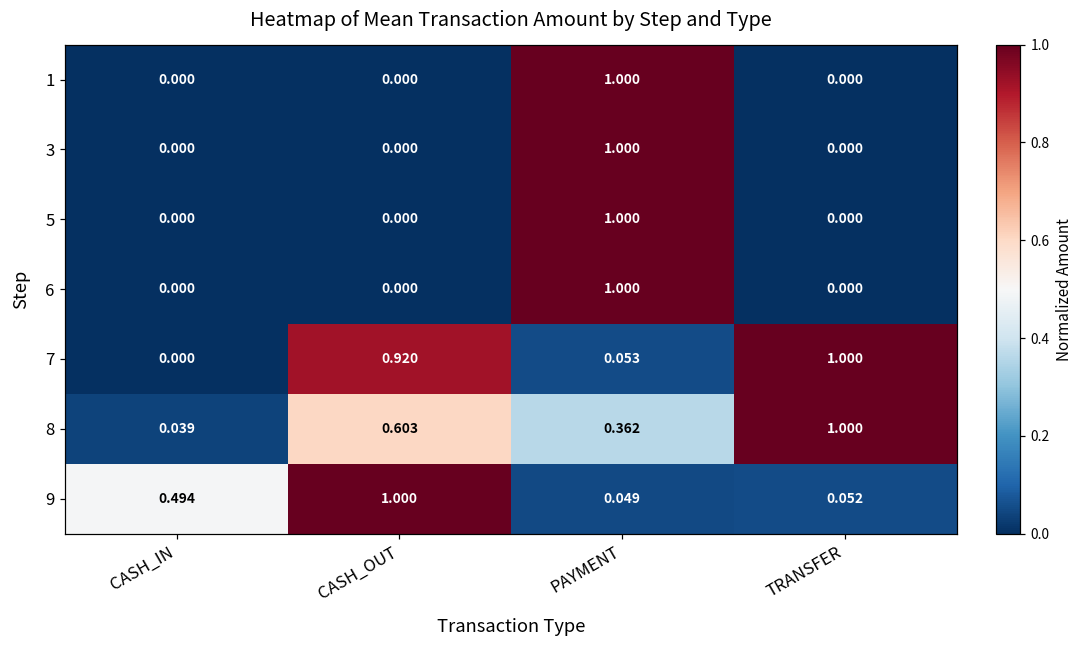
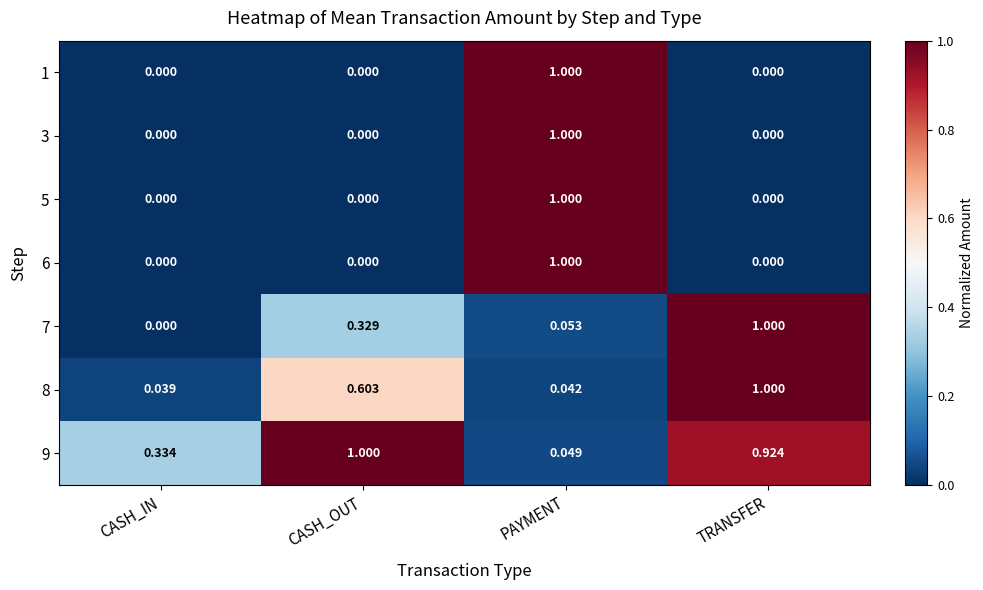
7, CASH_OUT: 0.920 -> 0.329
8, PAYMENT: 0.362 -> 0.042
9, CASH_IN: 0.494 -> 0.334
9, TRANSFER: 0.052 -> 0.924
